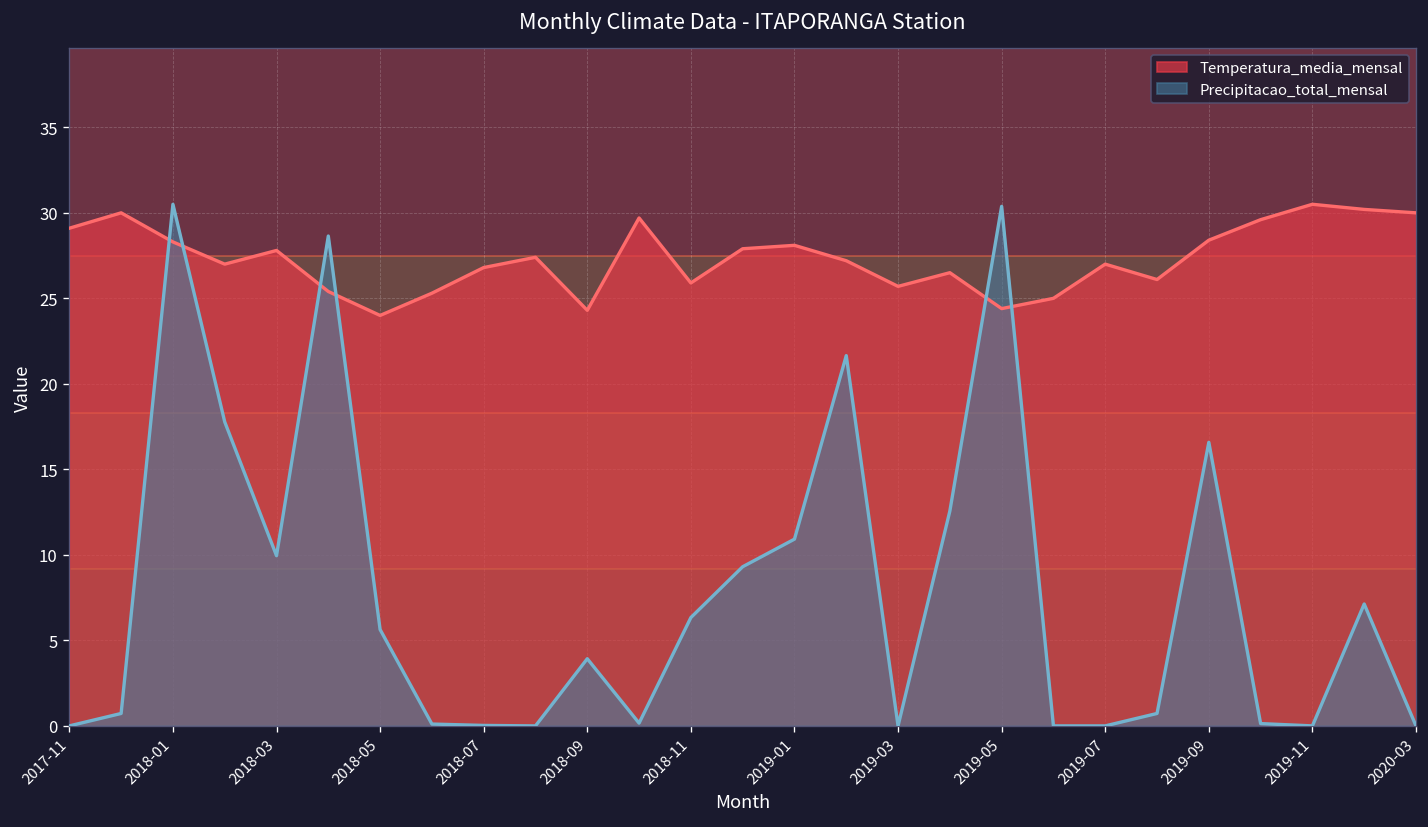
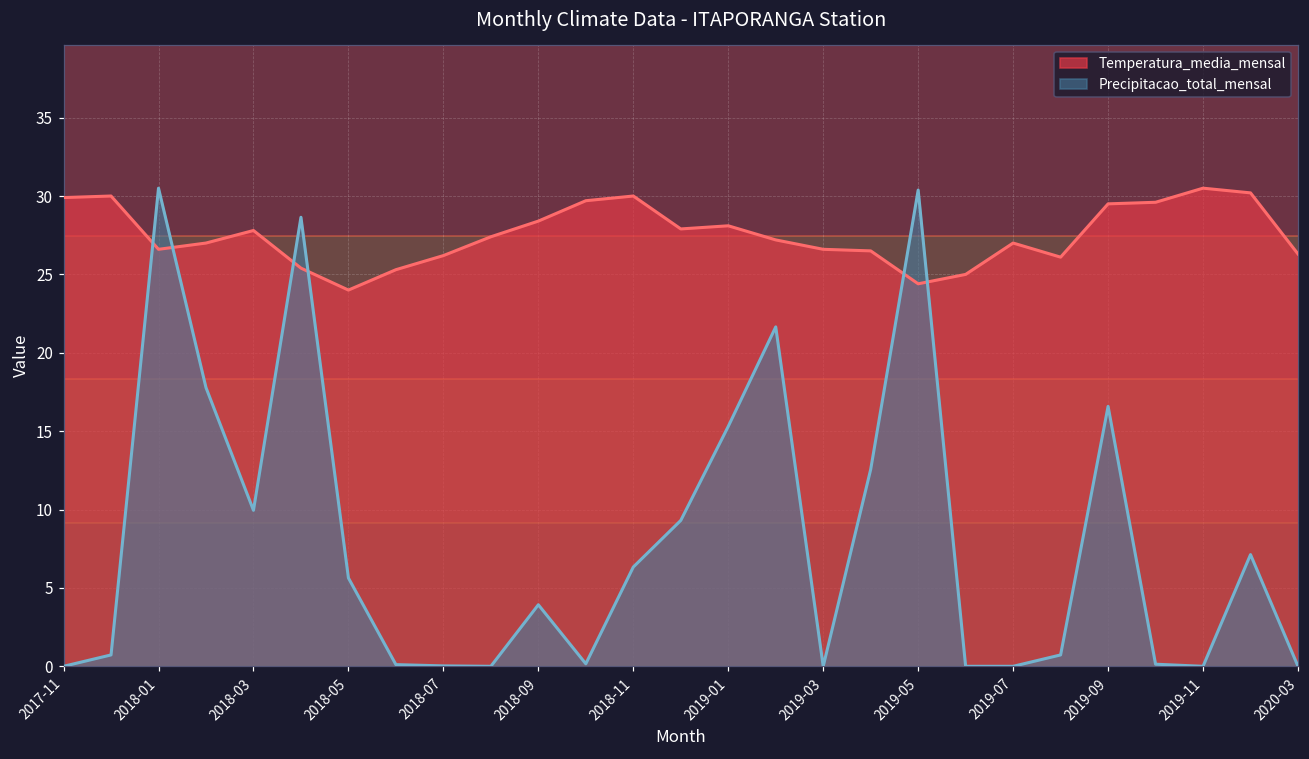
Temperatura_media_mensal, 2017-11: 29.1 -> 29.9
Temperatura_media_mensal, 2018-01: 28.3 -> 26.6
Temperatura_media_mensal, 2018-07: 26.8 -> 26.2
Temperatura_media_mensal, 2018-09: 24.3 -> 28.4
Temperatura_media_mensal, 2018-11: 25.9 -> 30.0
Precipitacao_total_mensal, 2019-01: 10.9 -> 15.3
Temperatura_media_mensal, 2019-03: 25.7 -> 26.6
Temperatura_media_mensal, 2019-09: 28.4 -> 29.5
Temperatura_media_mensal, 2020-03: 30.0 -> 26.3
